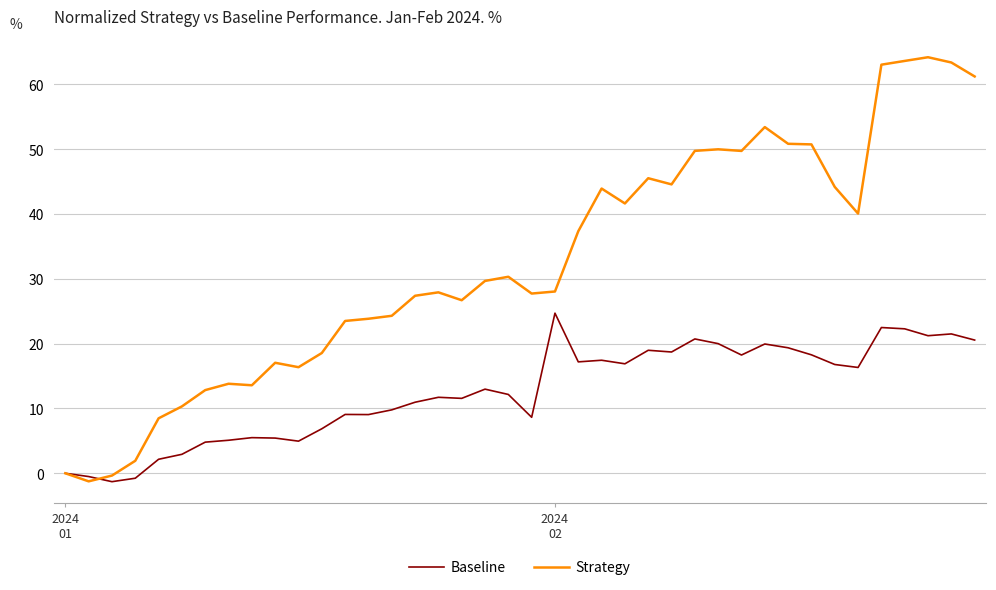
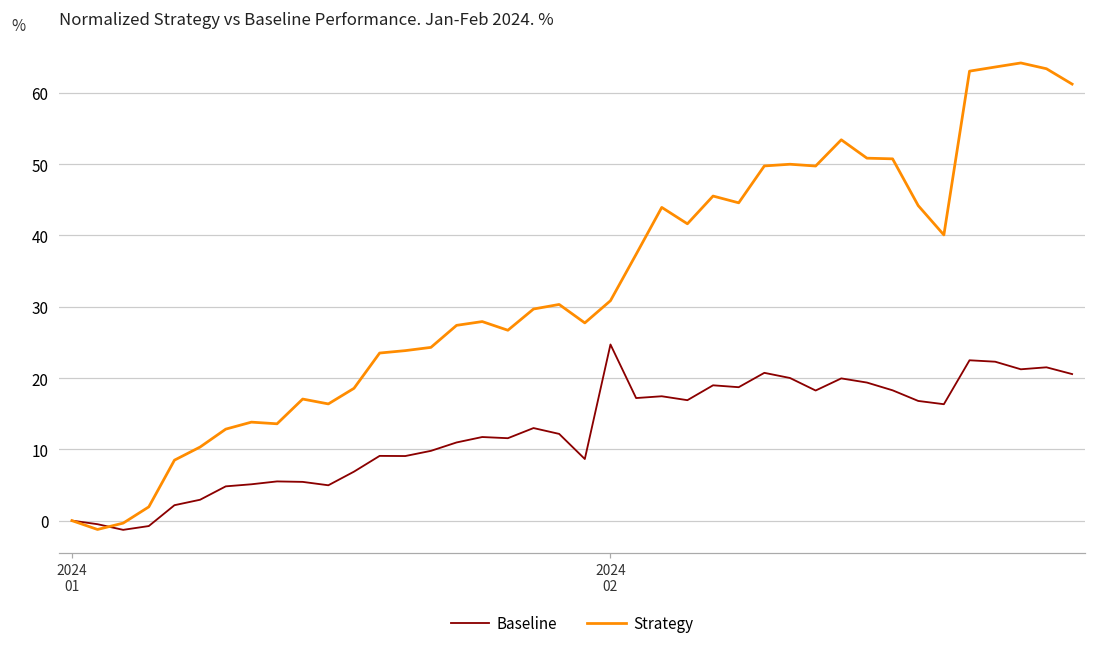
Strategy, 2024 02: 28 -> 31
